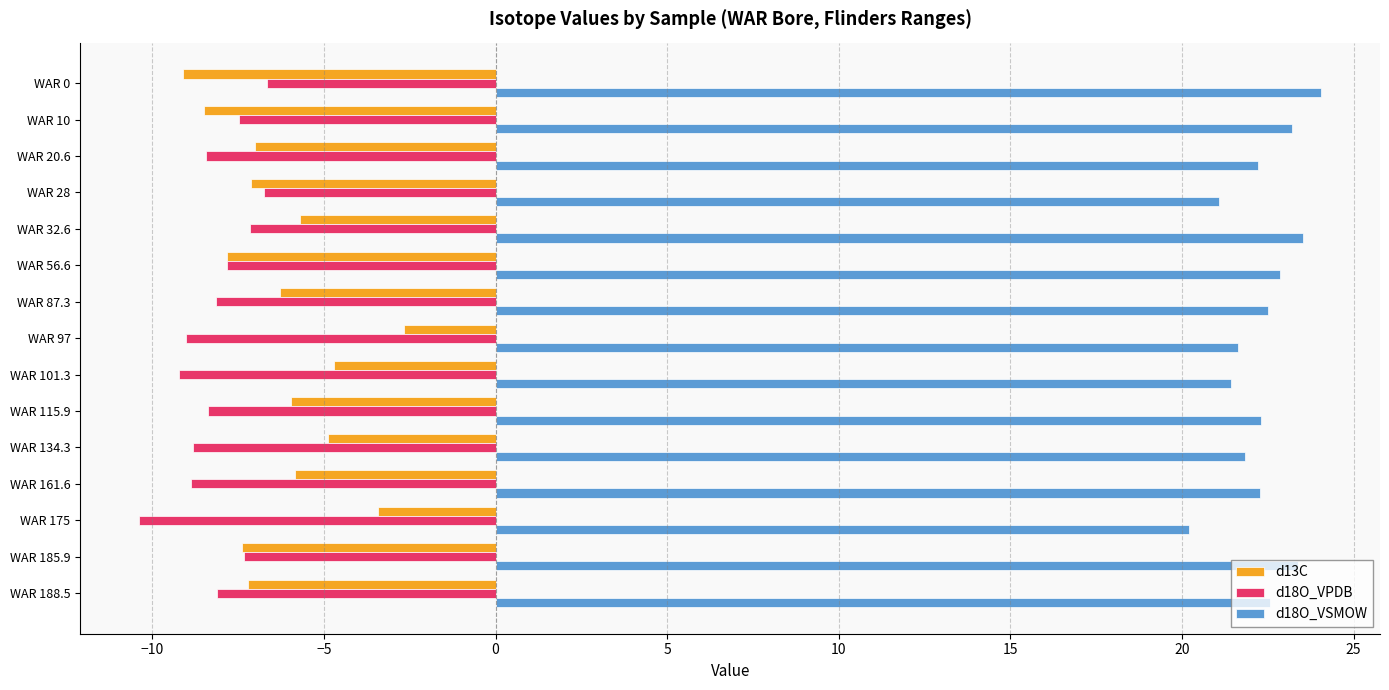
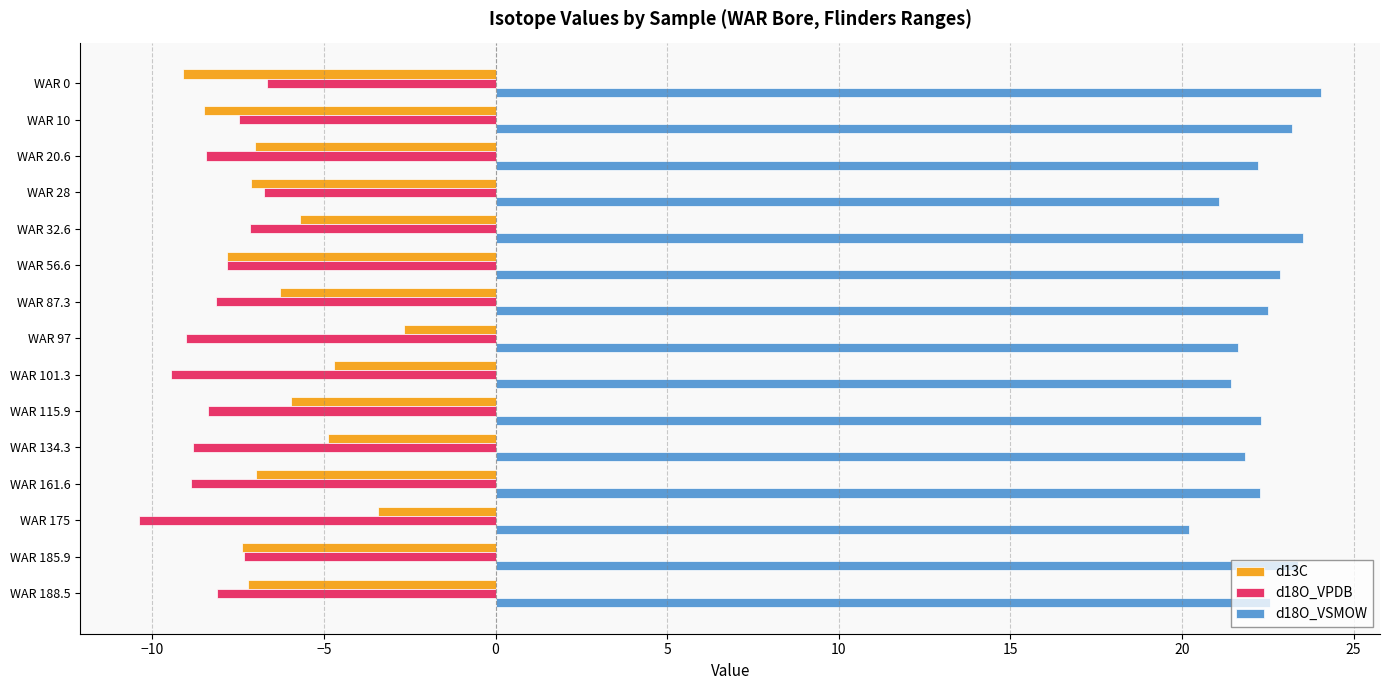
d18O_VPDB, WAR 101.3: -9.2 -> -9.5
d13C, WAR 161.6: -5.9 -> -7.0
